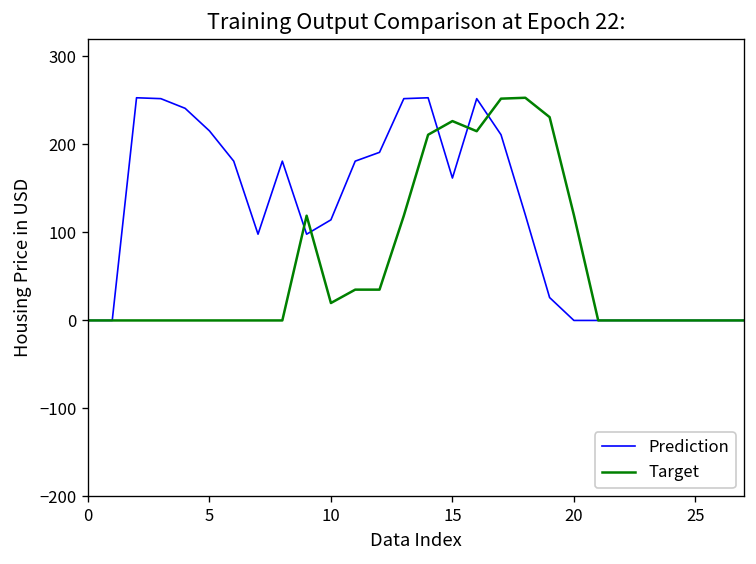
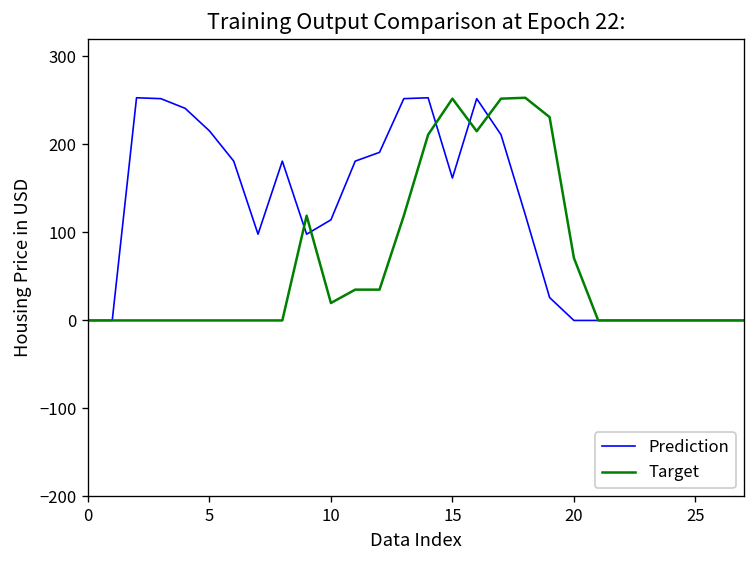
Target, 15: 230 -> 250
Target, 20: 120 -> 70
